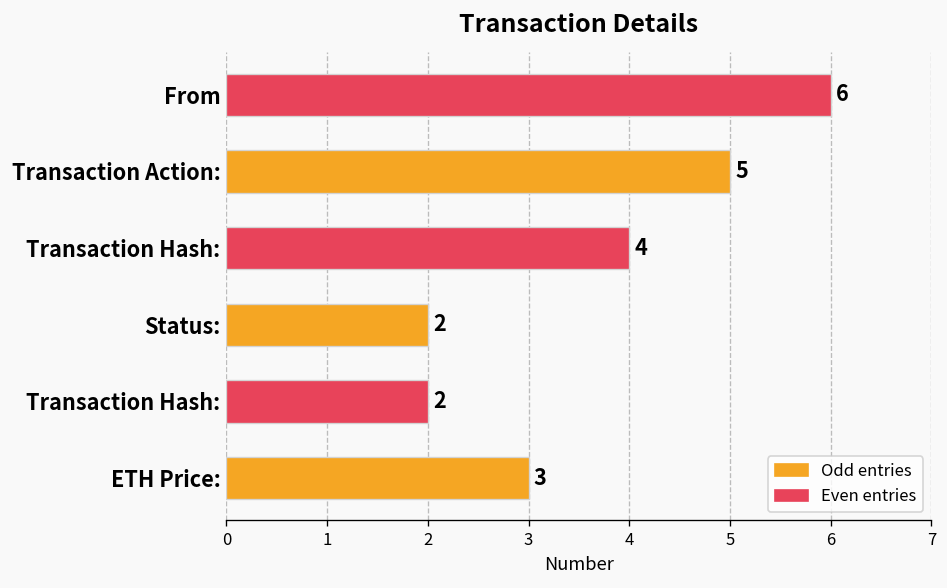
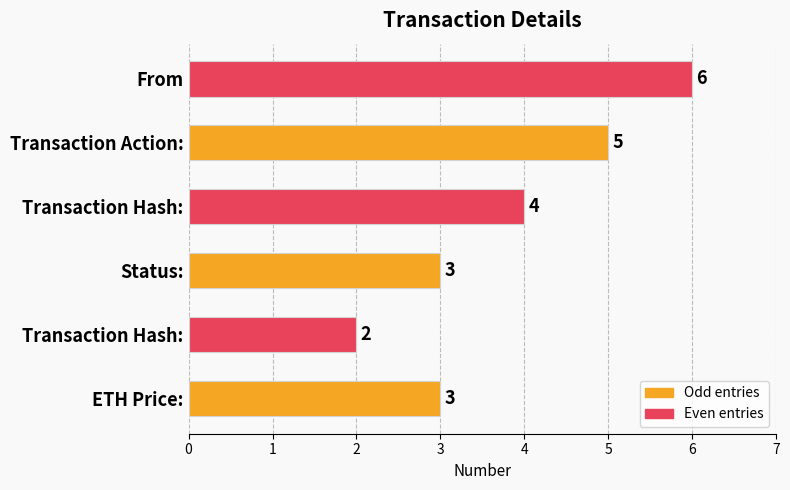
Status:: 2 -> 3
